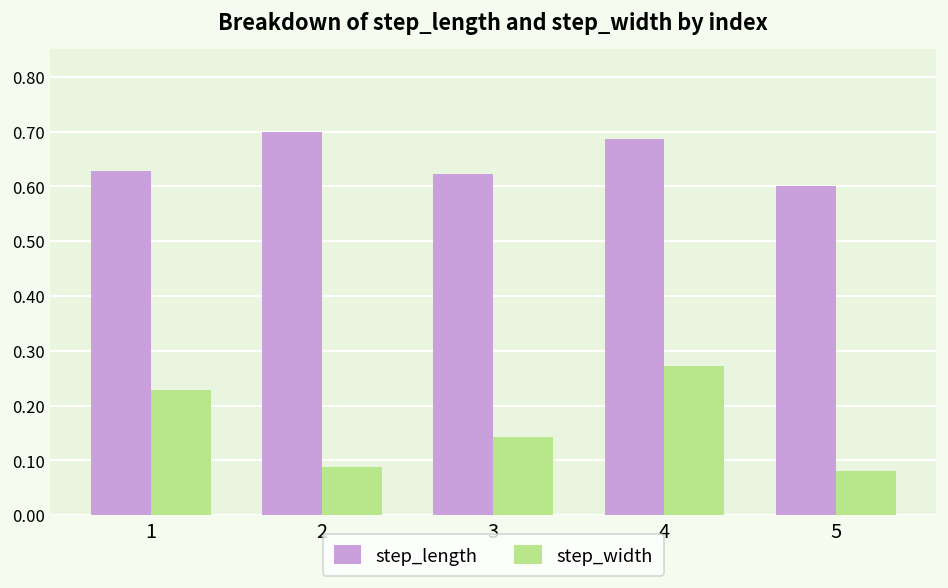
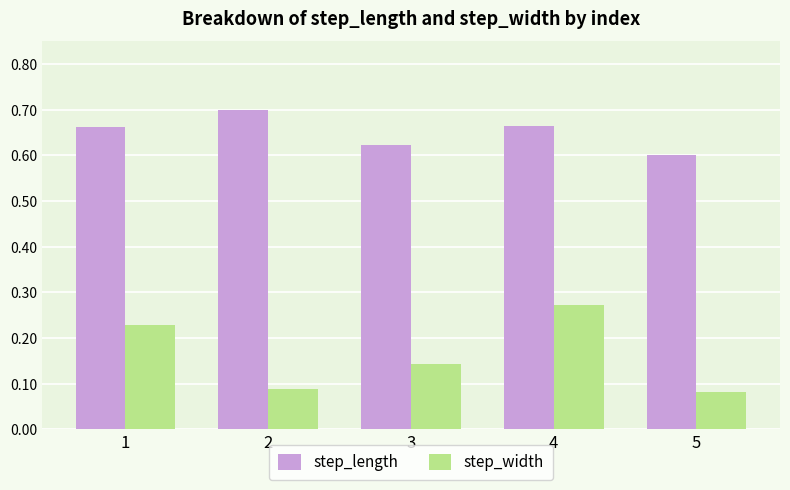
step_length, 1: 0.63 -> 0.66
step_length, 4: 0.69 -> 0.66
